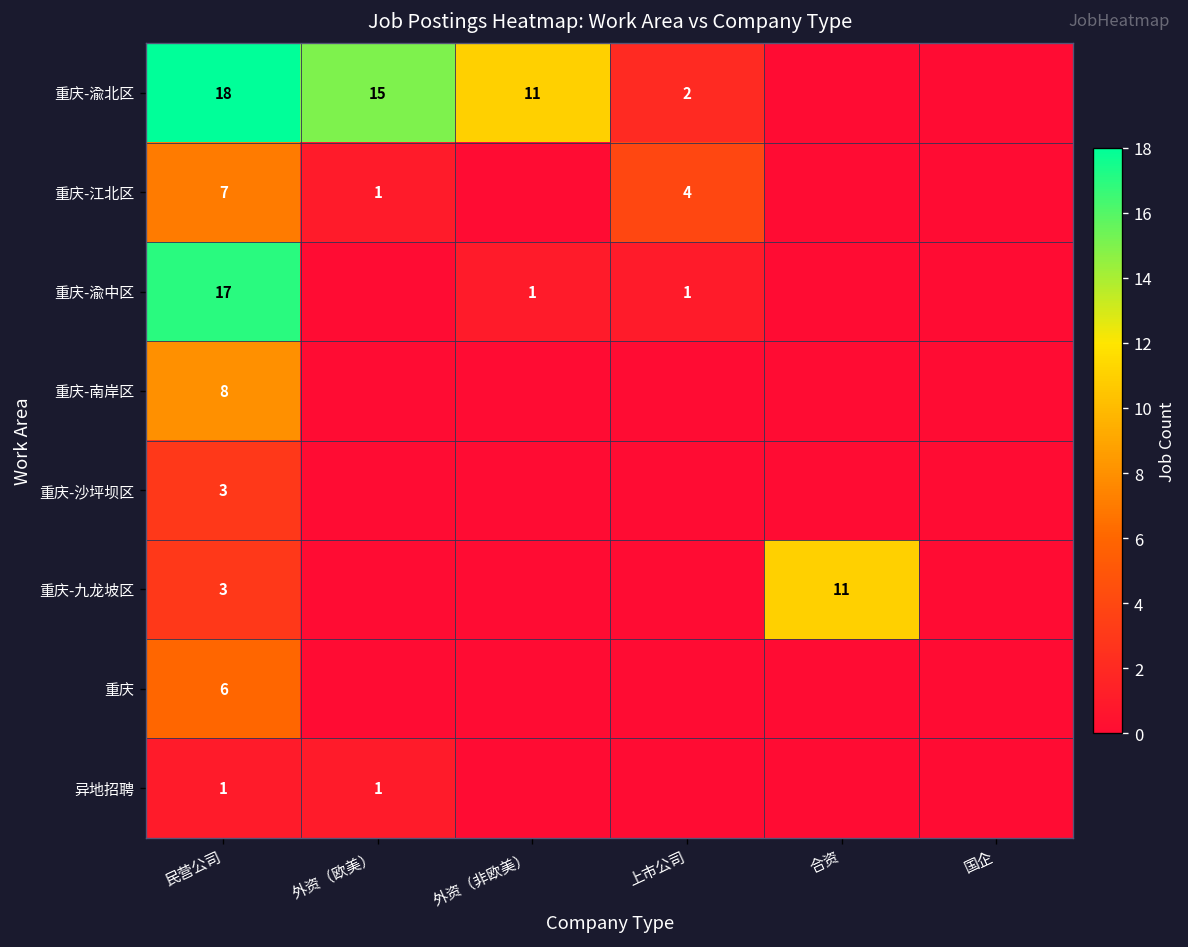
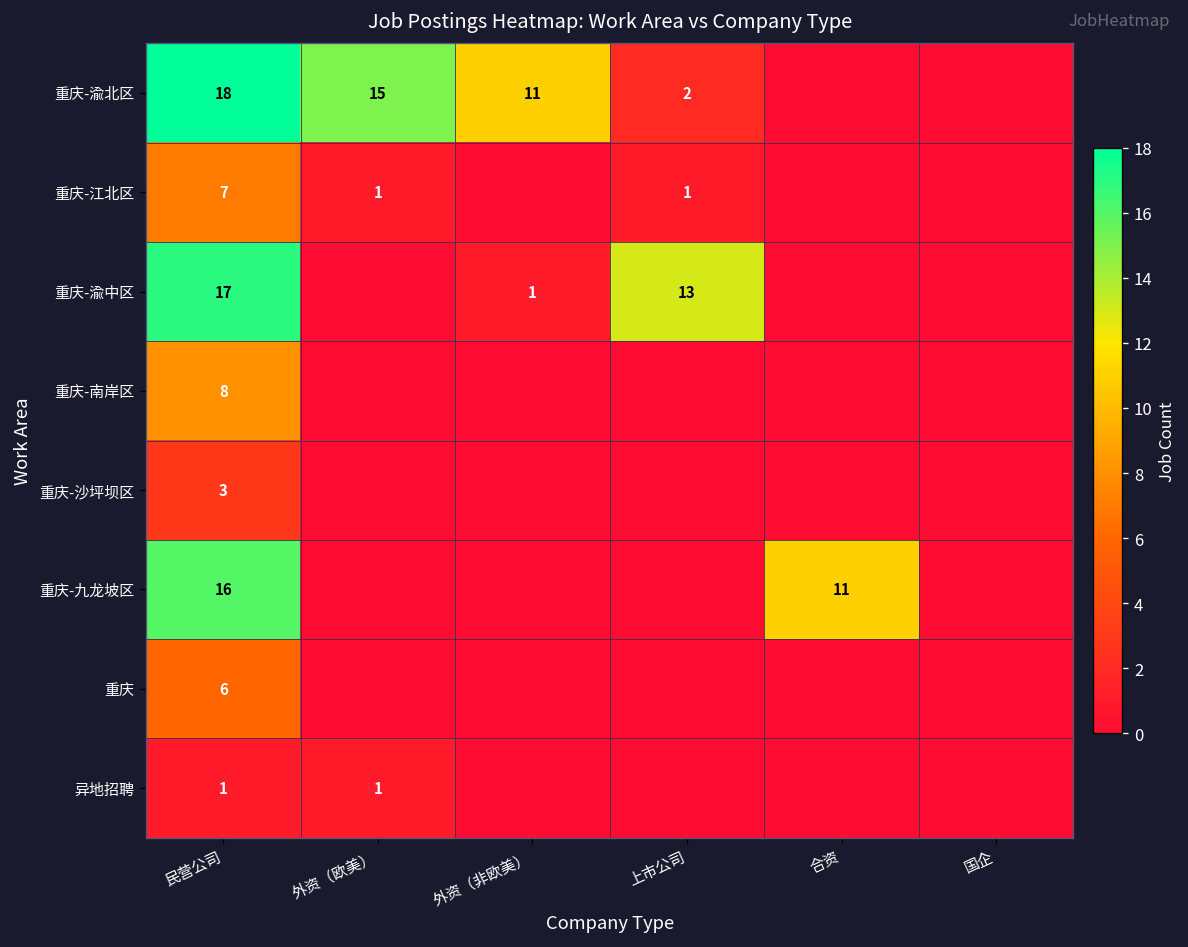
重庆-江北区, 上市公司: 4 -> 1
重庆-渝中区, 上市公司: 1 -> 13
重庆-九龙坡区, 民营公司: 3 -> 16
